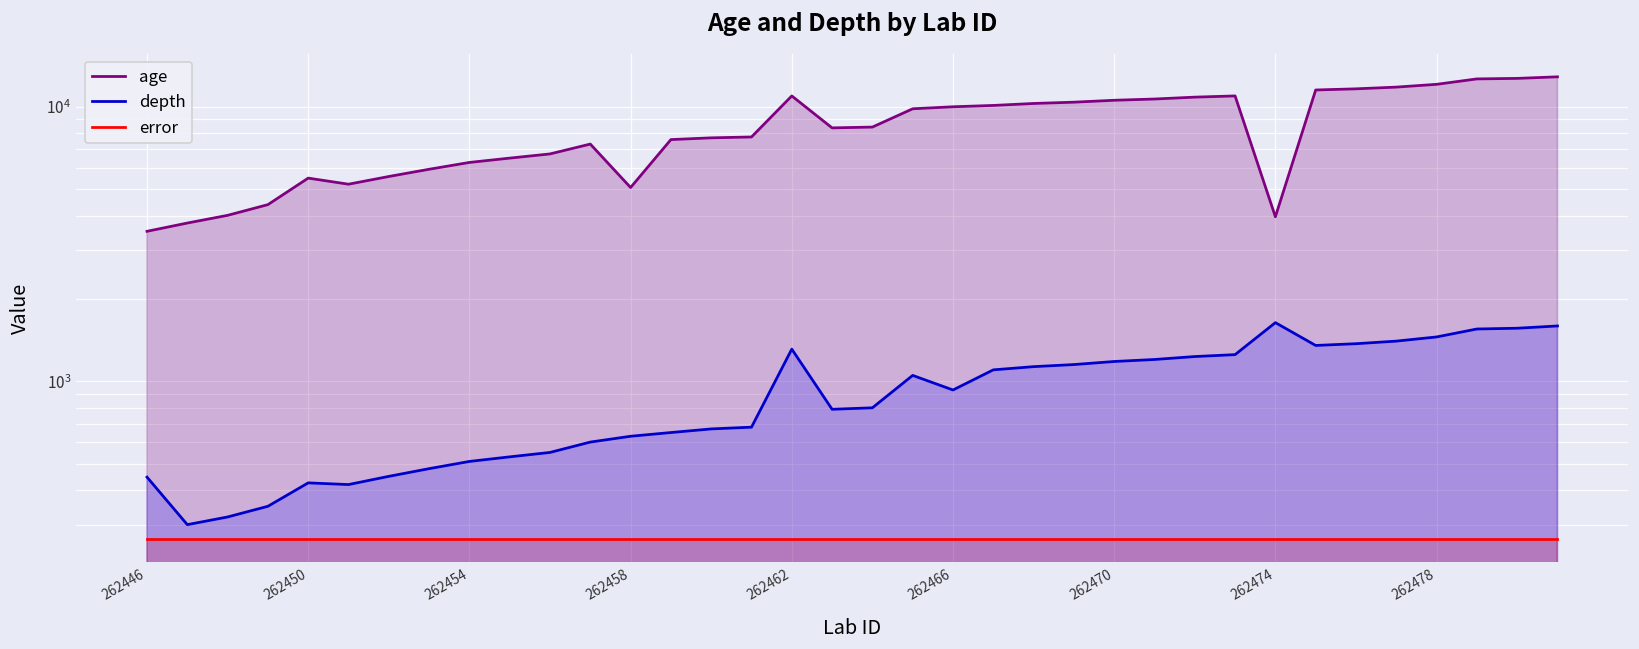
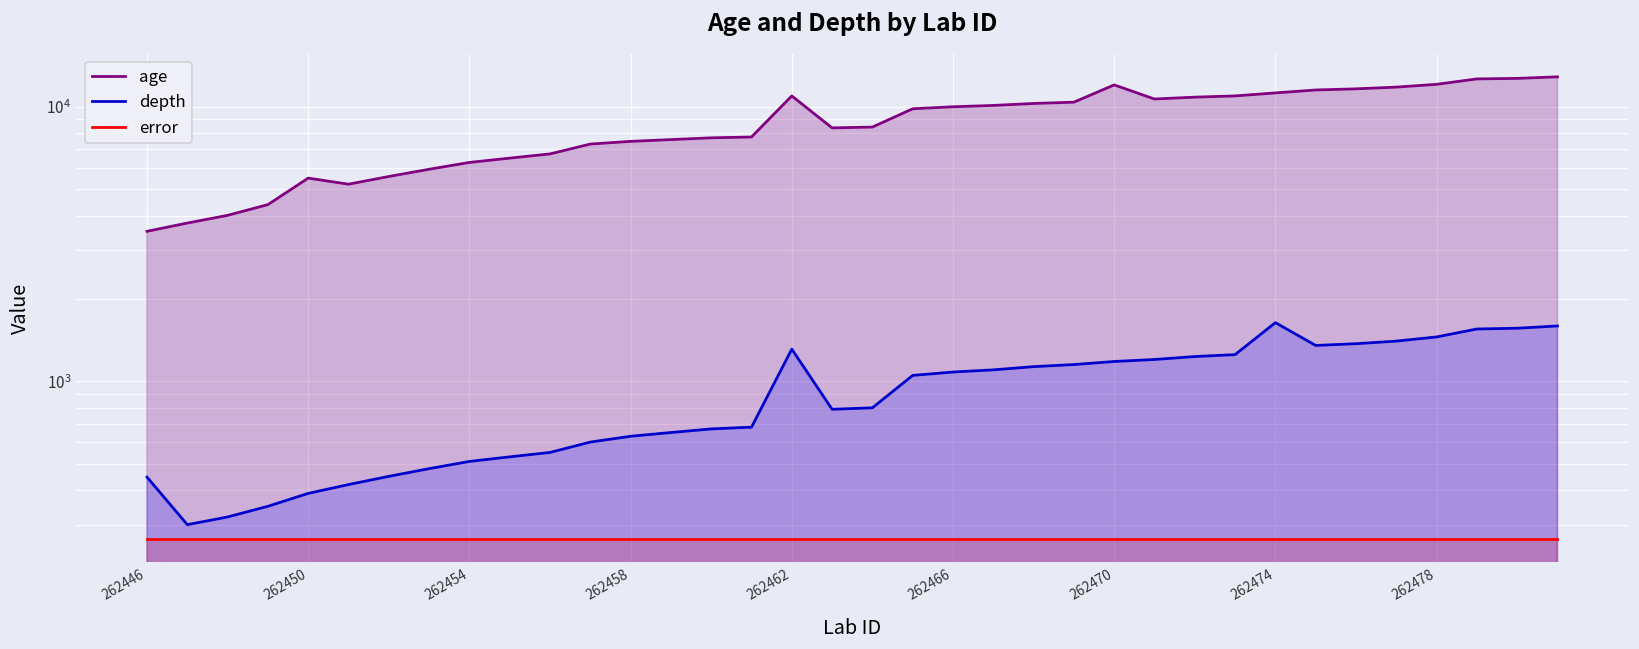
depth, 262450: 430 -> 390
age, 262458: 5100 -> 7500
depth, 262466: 930 -> 1080
age, 262470: 10600 -> 12000
age, 262474: 4000 -> 11000
